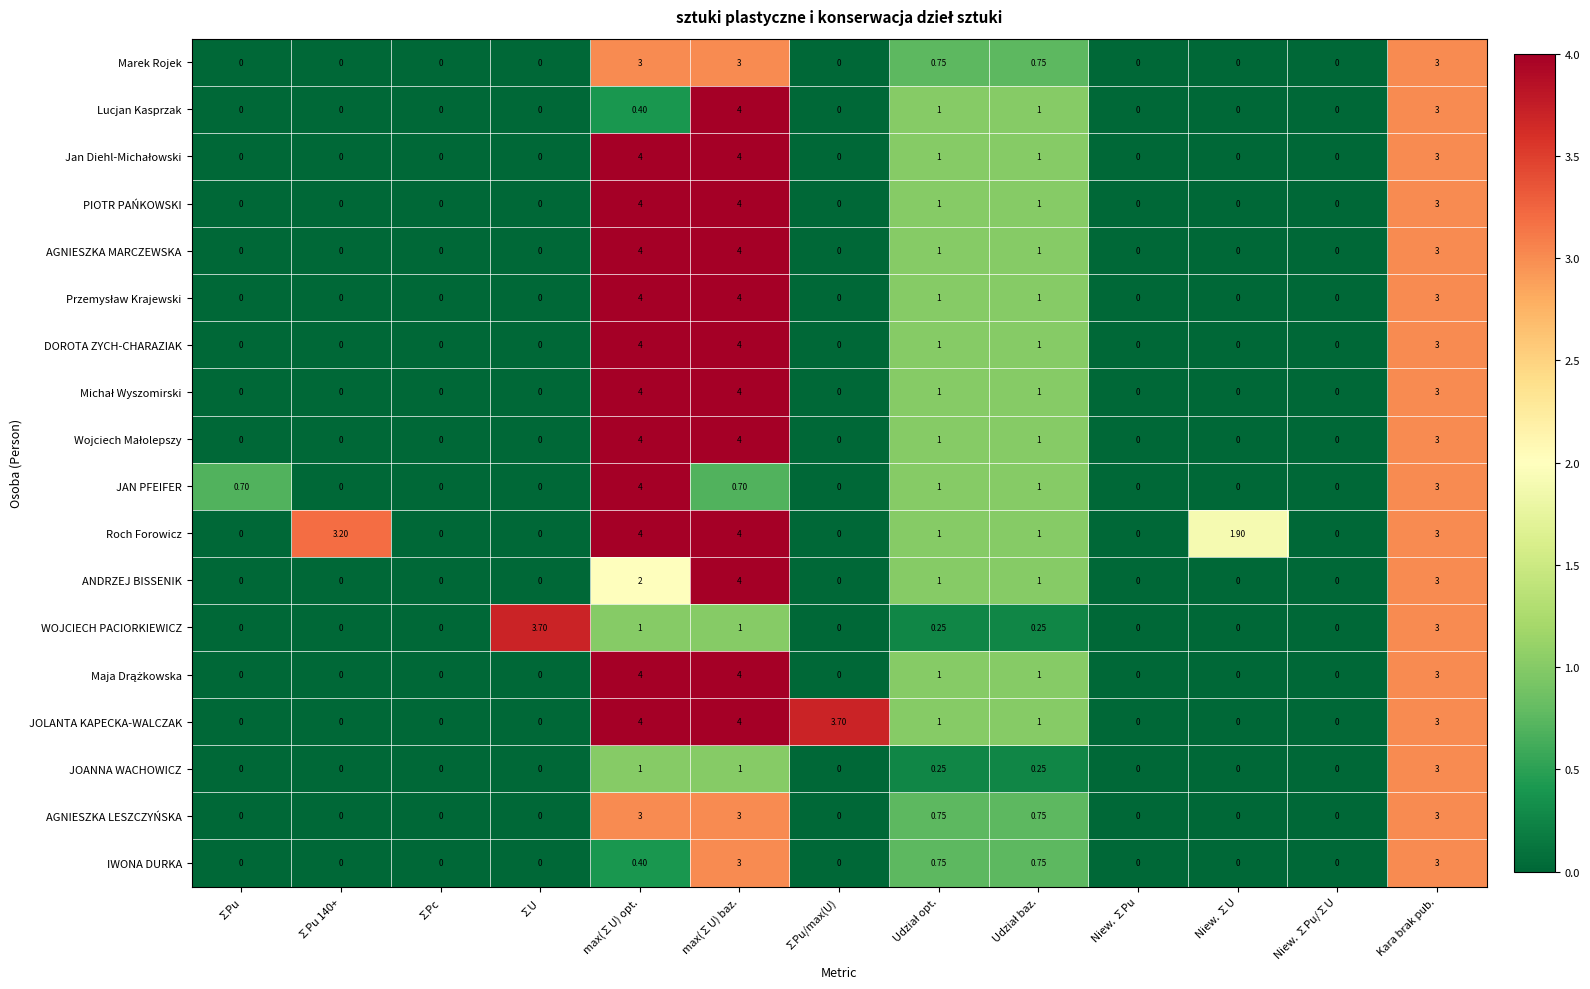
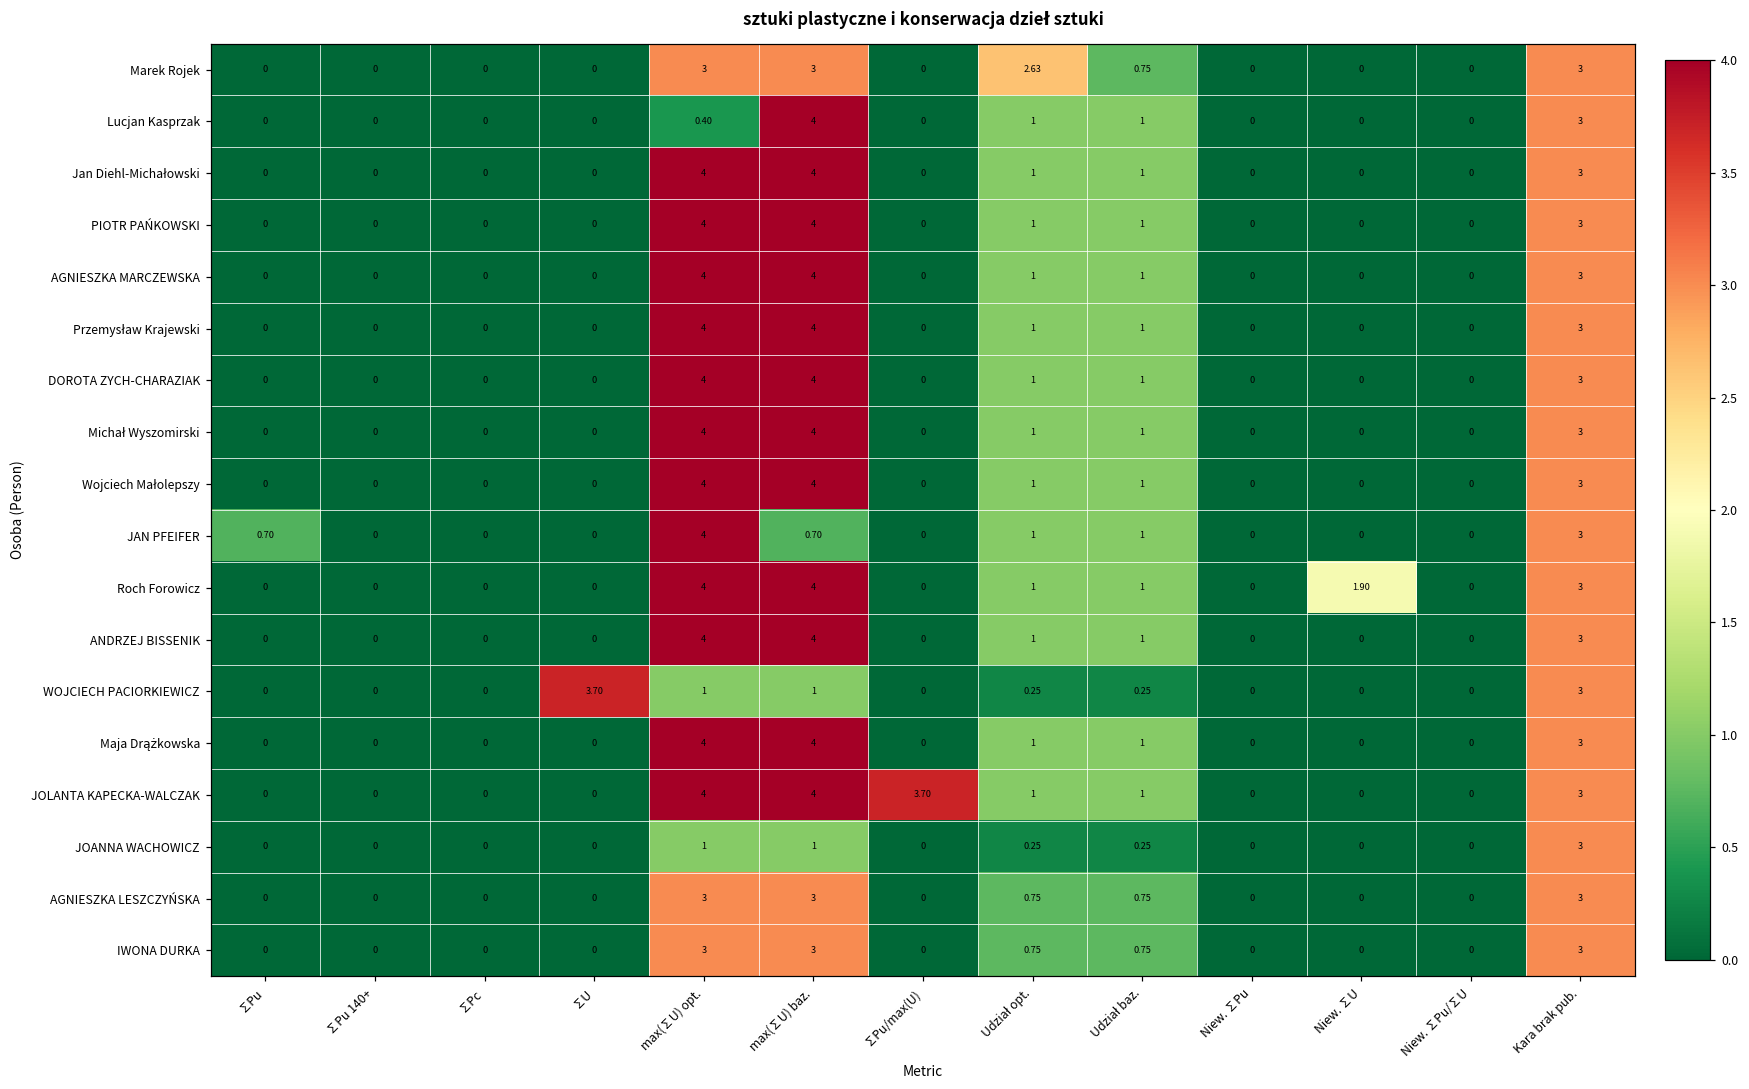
Marek Rojek, Udział opt.: 0.75 -> 2.63
Roch Forowicz, ∑Pu 140+: 3.20 -> 0
ANDRZEJ BISSENIK, max(∑U) opt.: 2 -> 4
IWONA DURKA, max(∑U) opt.: 0.40 -> 3
